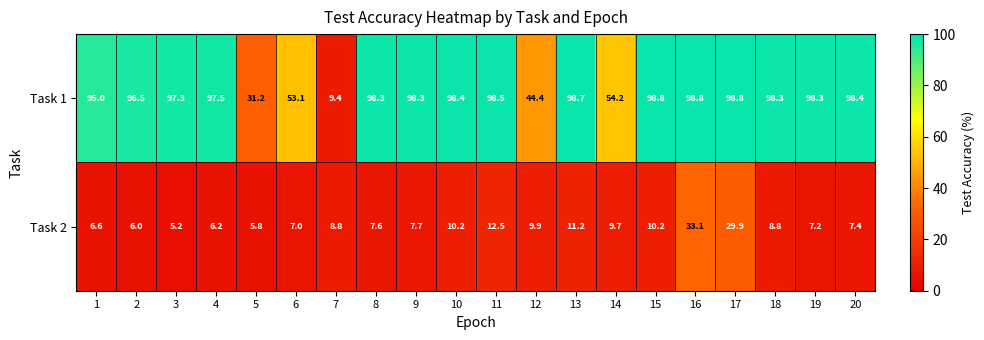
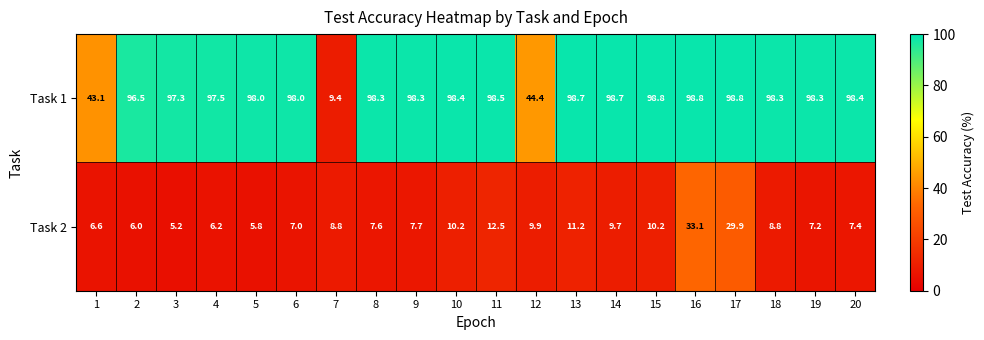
Task 1, 1: 95.0 -> 43.1
Task 1, 5: 31.2 -> 98.0
Task 1, 6: 53.1 -> 98.0
Task 1, 14: 54.2 -> 98.7
